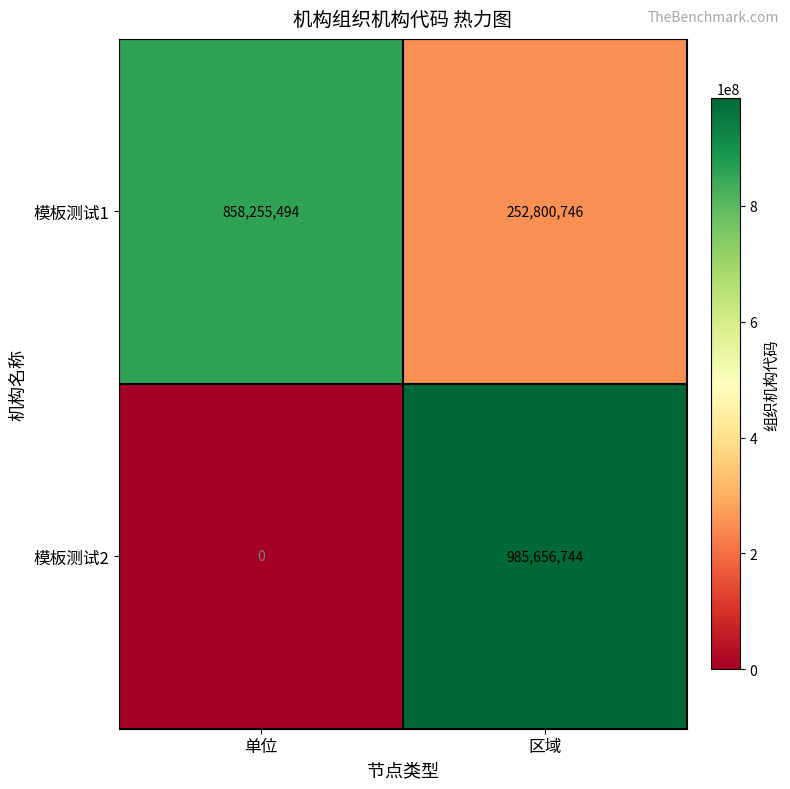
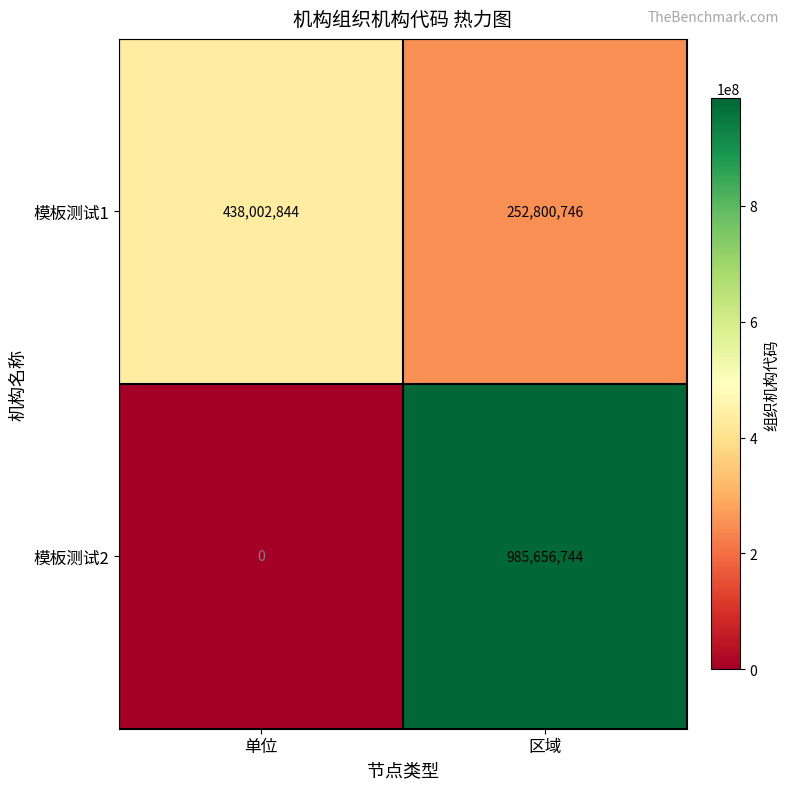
模板测试1, 单位: 858,255,494 -> 438,002,844
